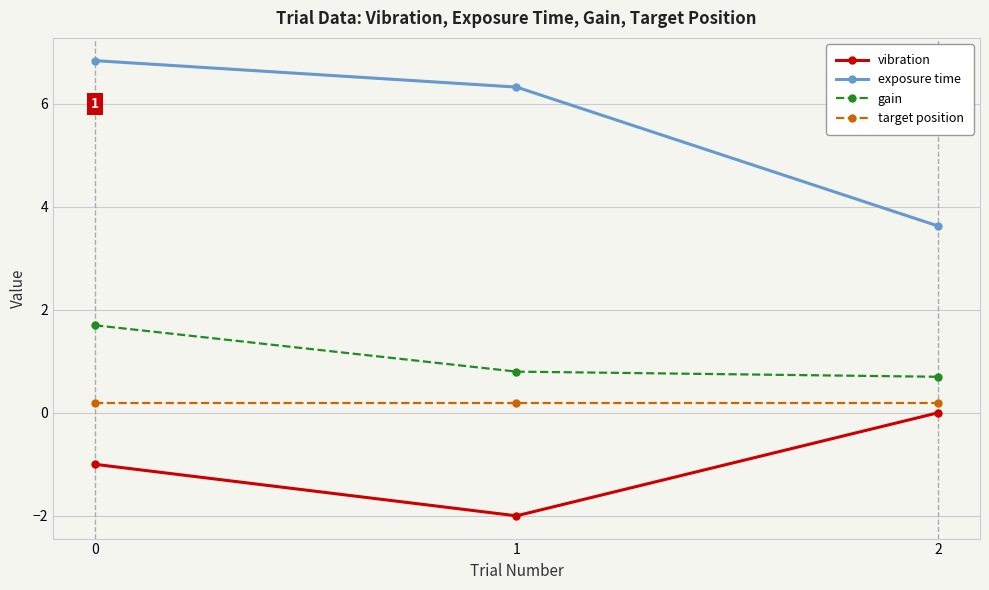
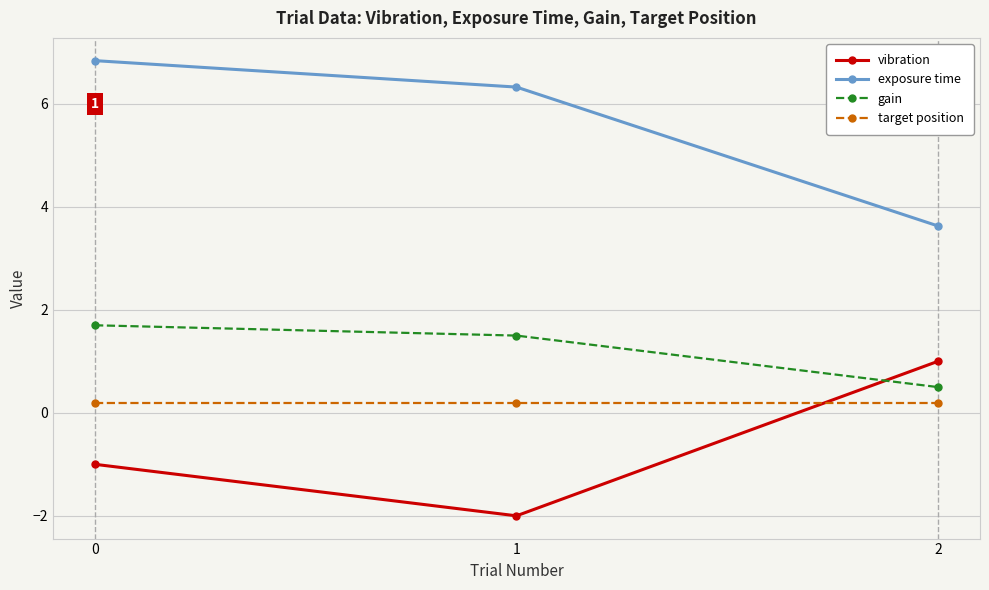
gain, 1: 0.8 -> 1.5
vibration, 2: 0 -> 1
gain, 2: 0.7 -> 0.5
